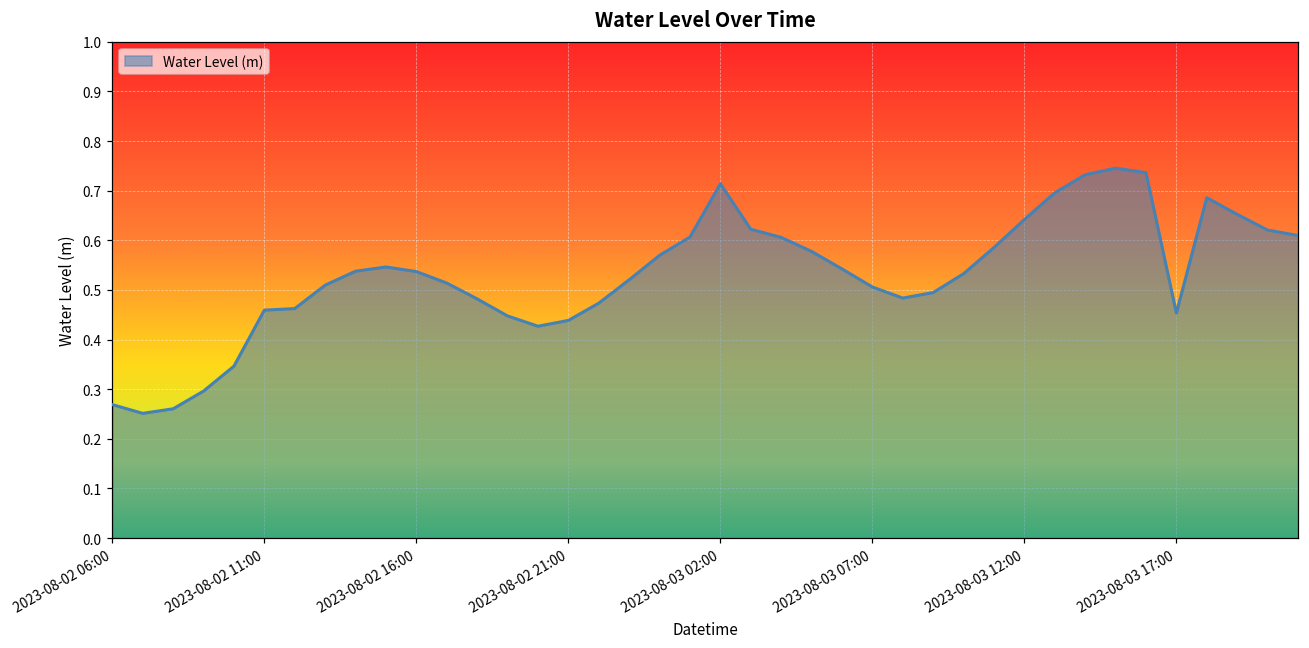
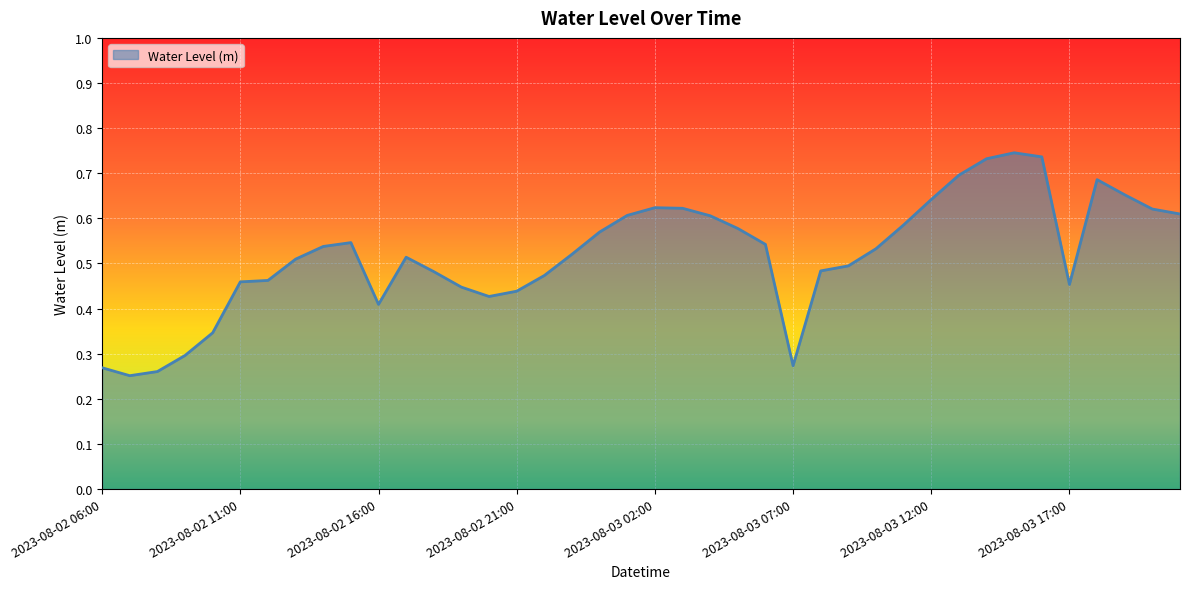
2023-08-02 16:00: 0.54 -> 0.41
2023-08-03 02:00: 0.71 -> 0.62
2023-08-03 07:00: 0.51 -> 0.27
